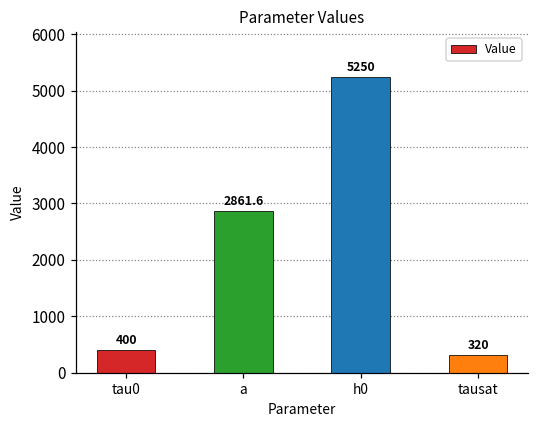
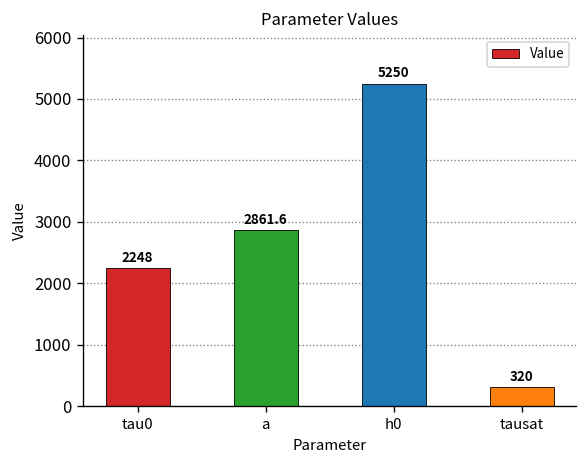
tau0: 400 -> 2248
